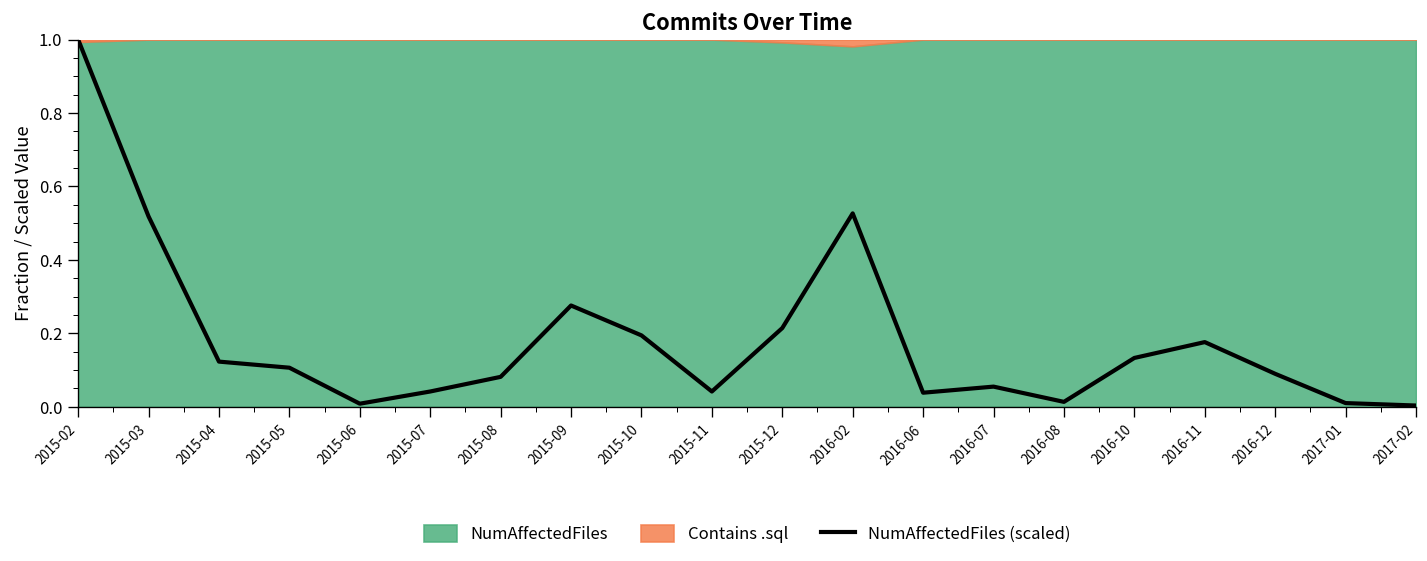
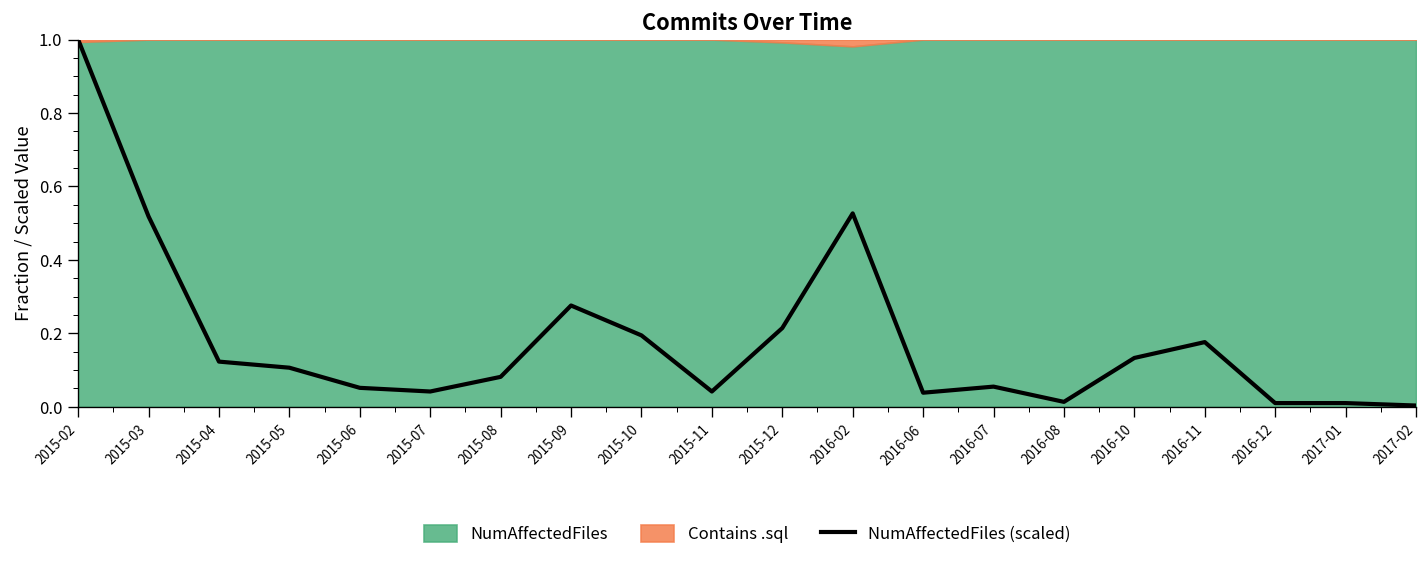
NumAffectedFiles (scaled), 2015-06: 0.01 -> 0.05
NumAffectedFiles (scaled), 2016-12: 0.09 -> 0.01
